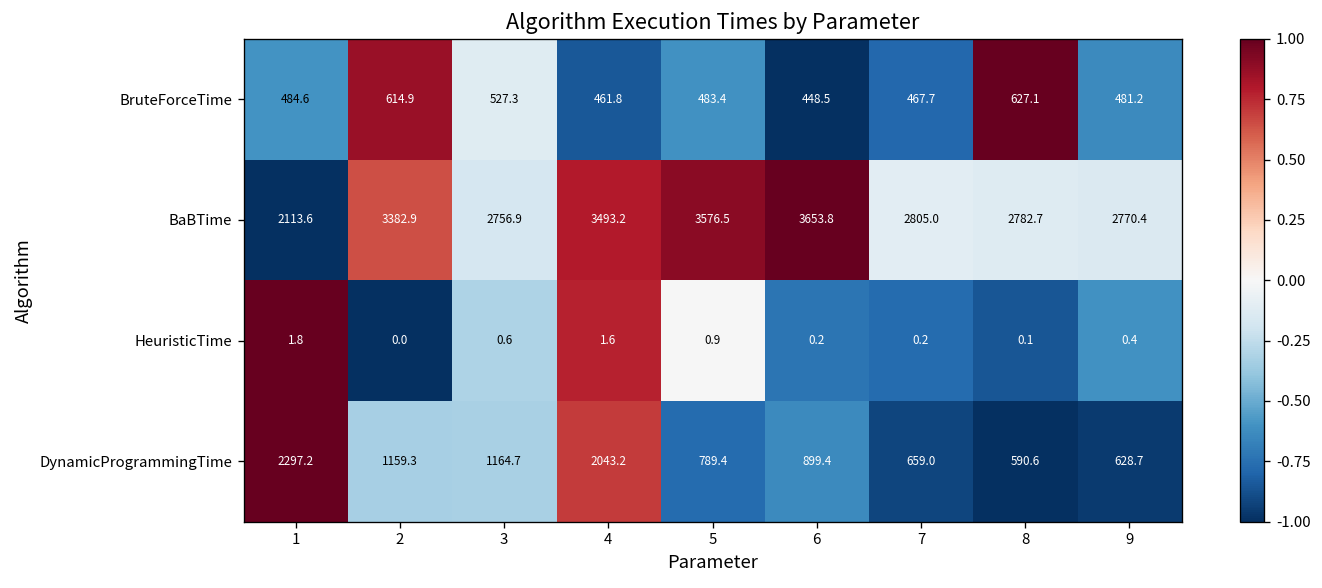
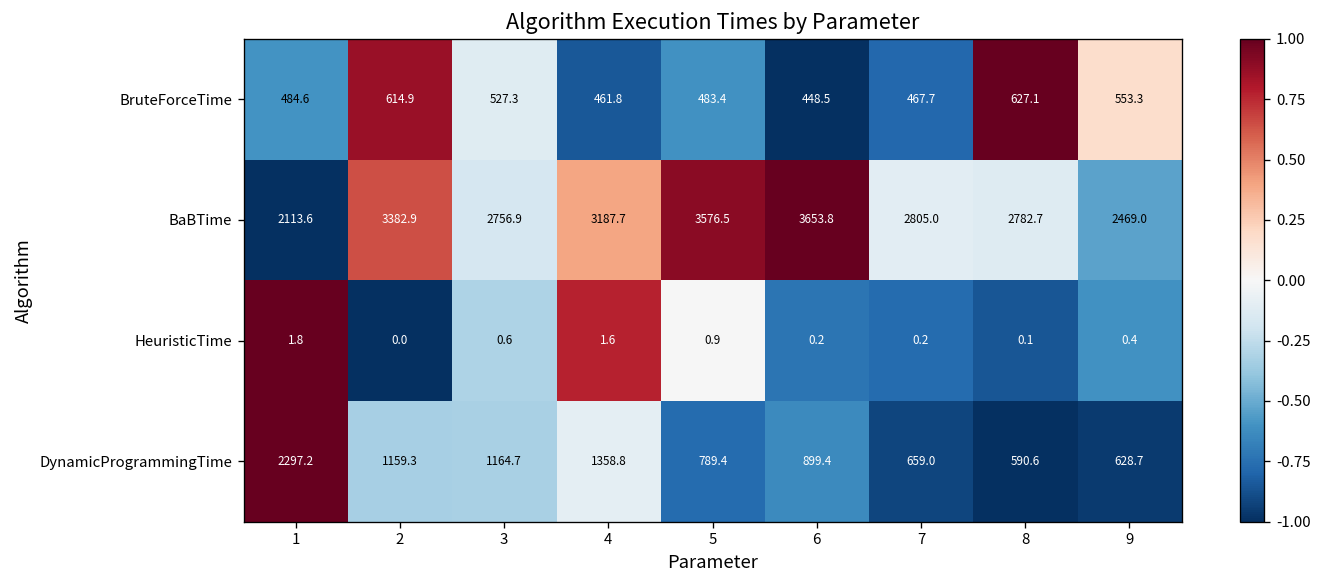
BruteForceTime, 9: 481.2 -> 553.3
BaBTime, 4: 3493.2 -> 3187.7
BaBTime, 9: 2770.4 -> 2469.0
DynamicProgrammingTime, 4: 2043.2 -> 1358.8
